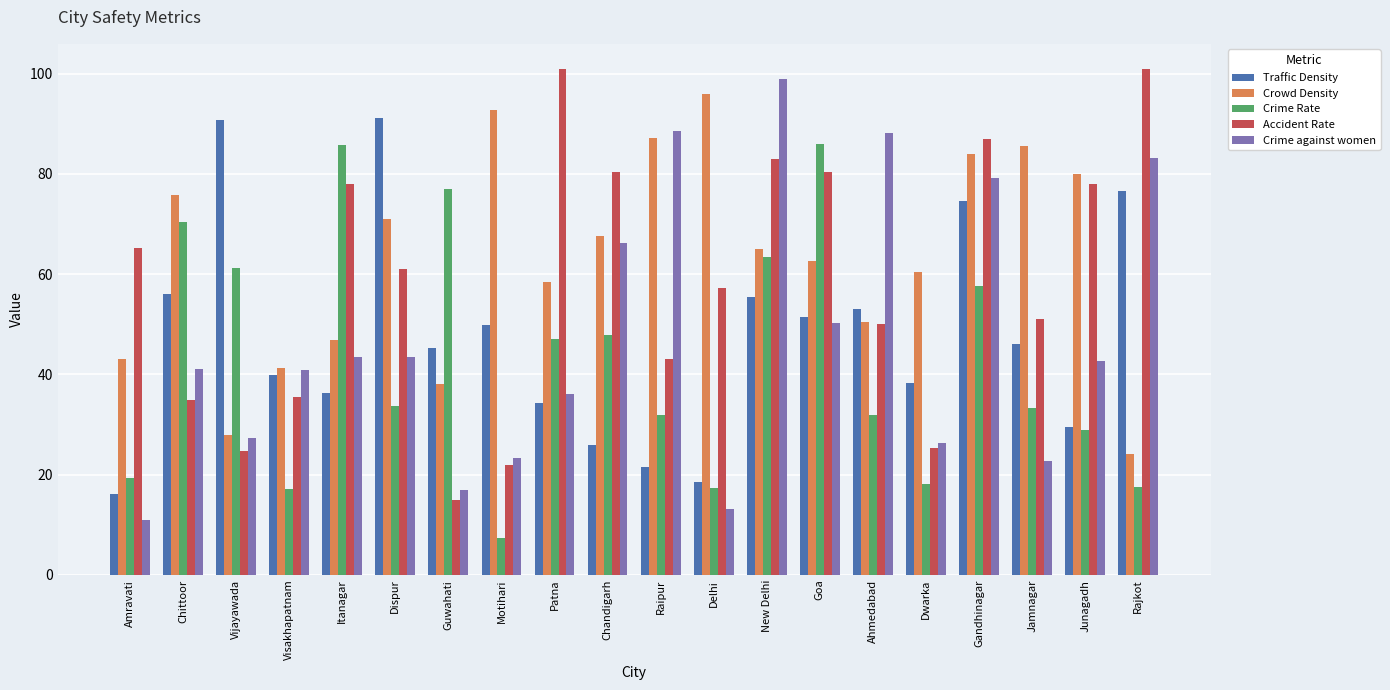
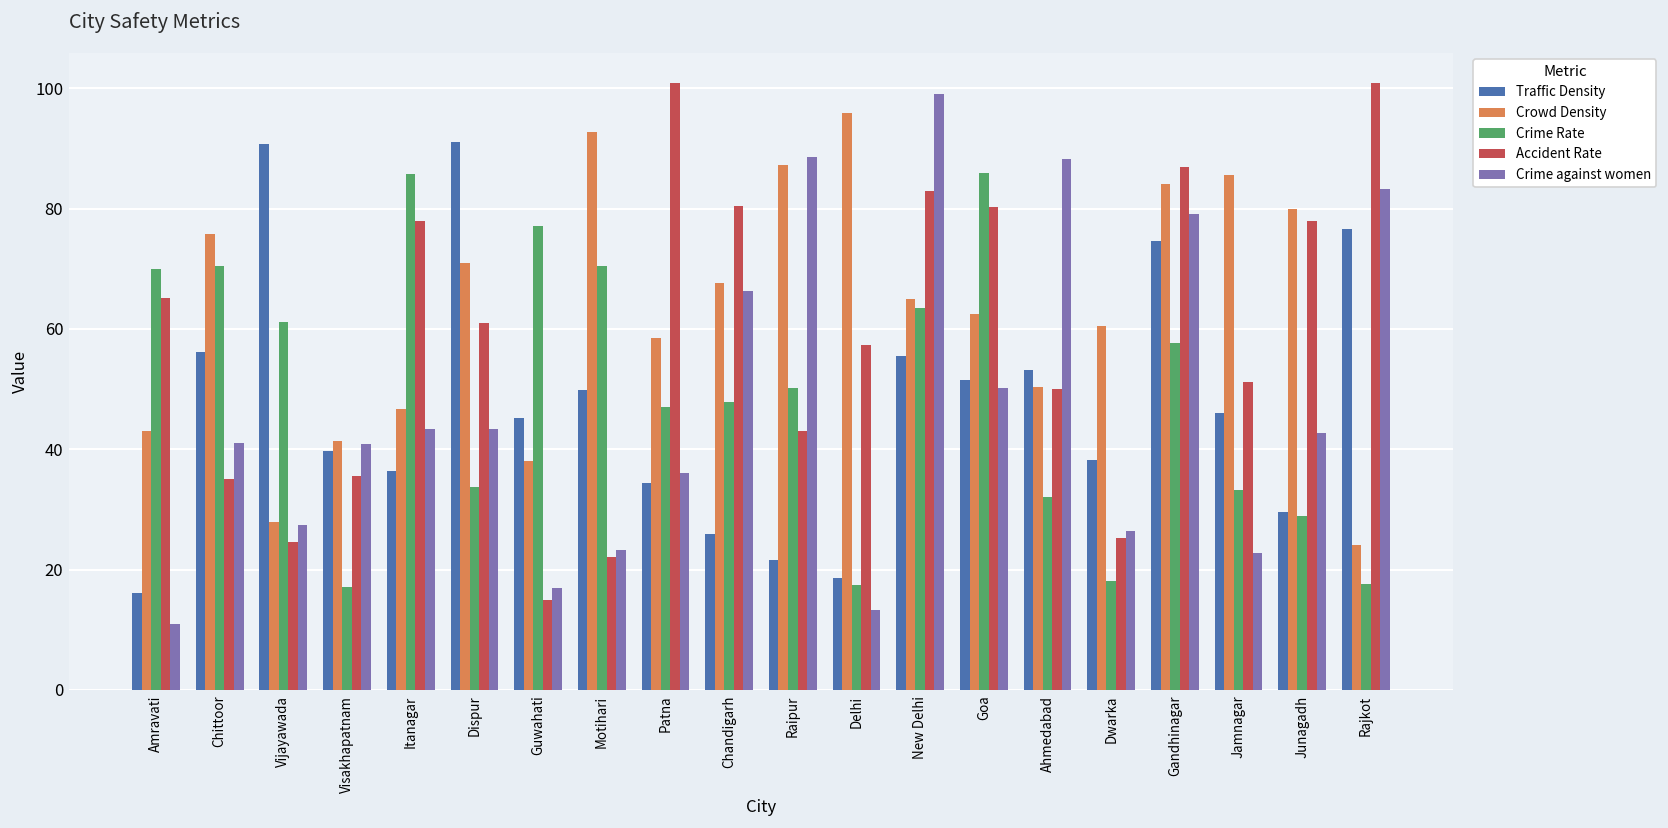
Crime Rate, Amravati: 19 -> 70
Crime Rate, Motihari: 7 -> 71
Crime Rate, Raipur: 32 -> 50
